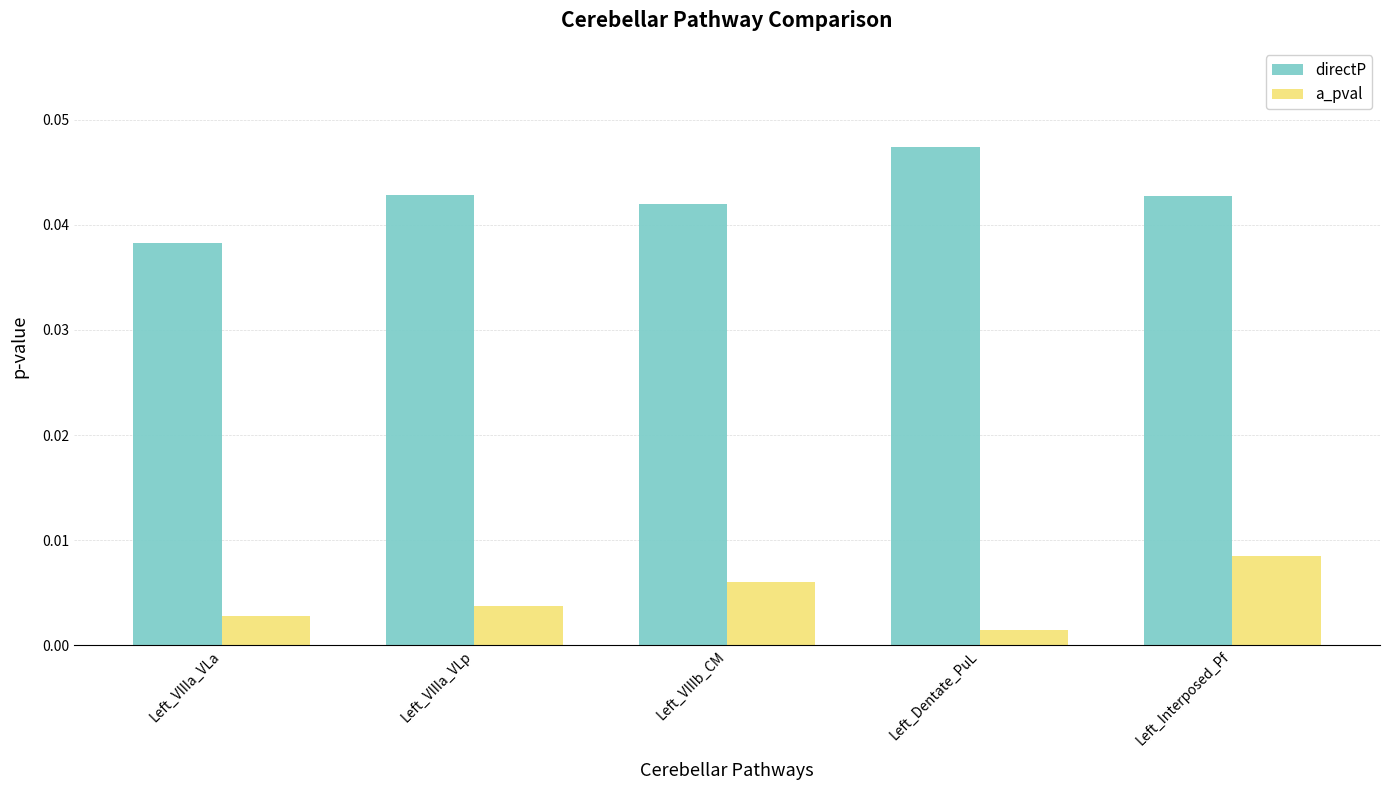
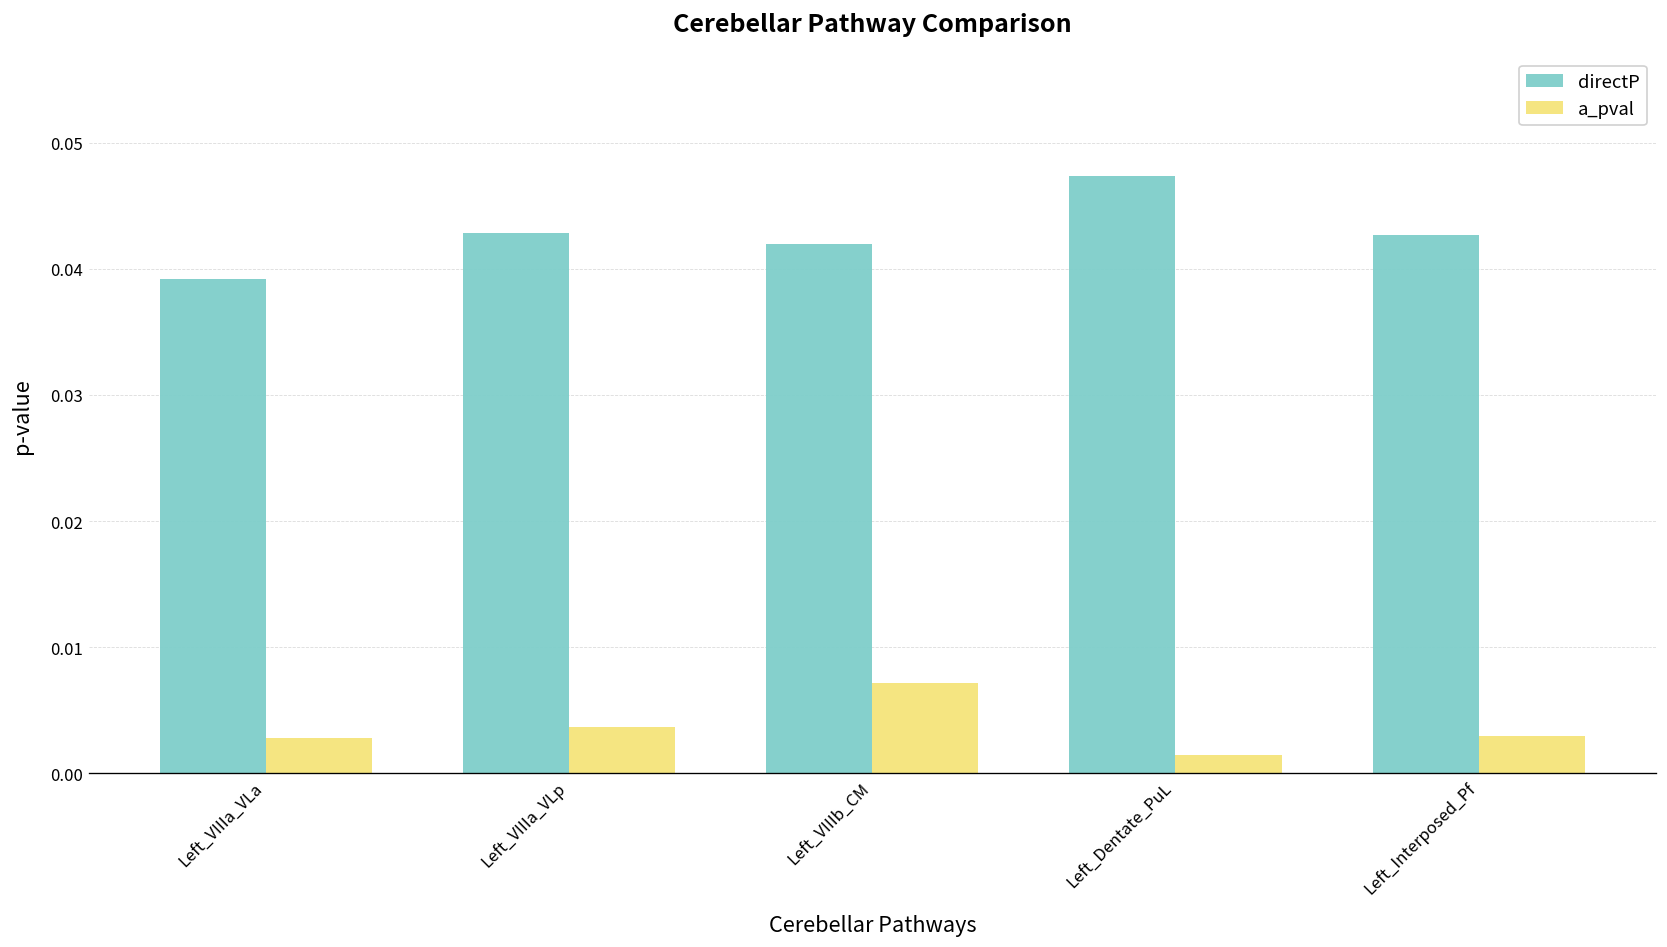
directP, Left_VIIIa_VLa: 0.0382 -> 0.0392
a_pval, Left_VIIIb_CM: 0.0060 -> 0.0072
a_pval, Left_Interposed_Pf: 0.0085 -> 0.0029
